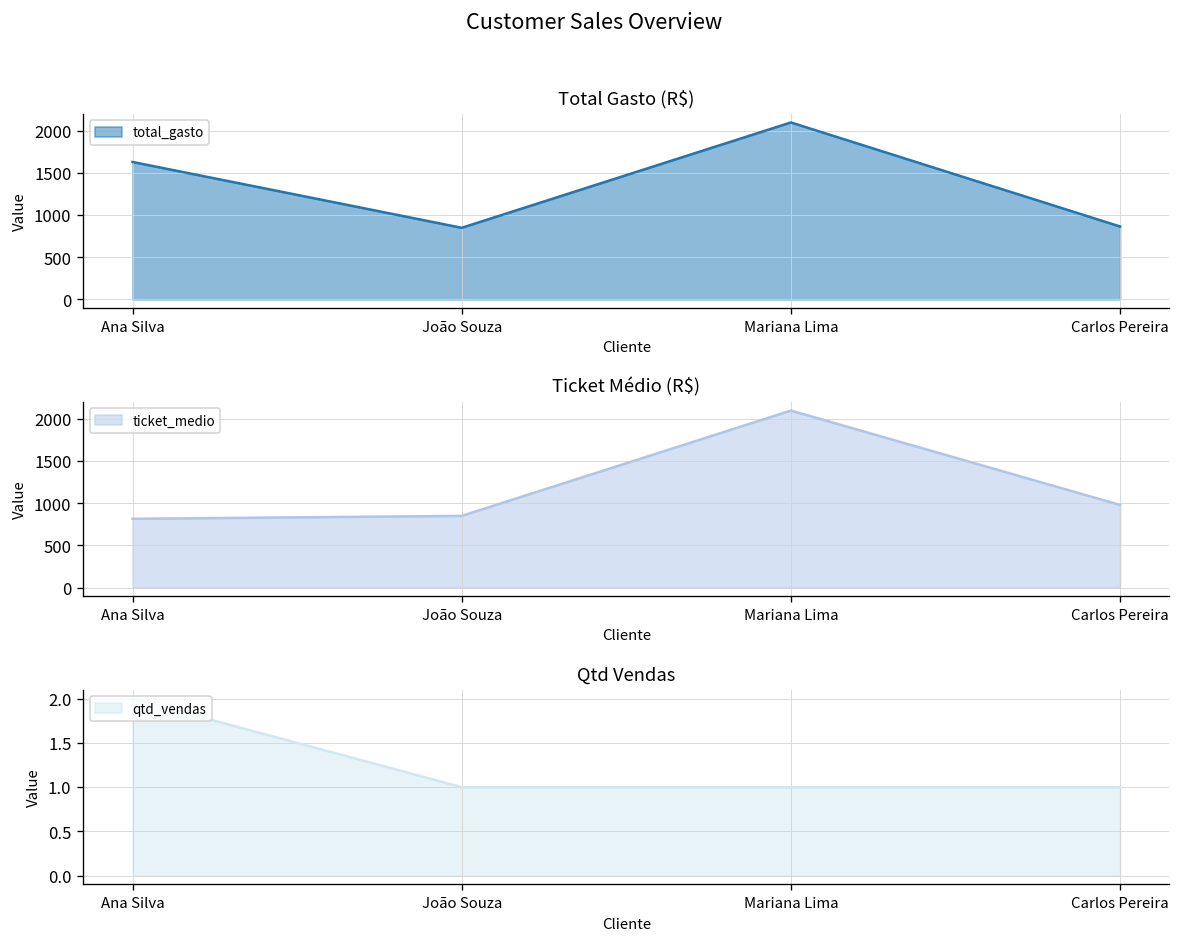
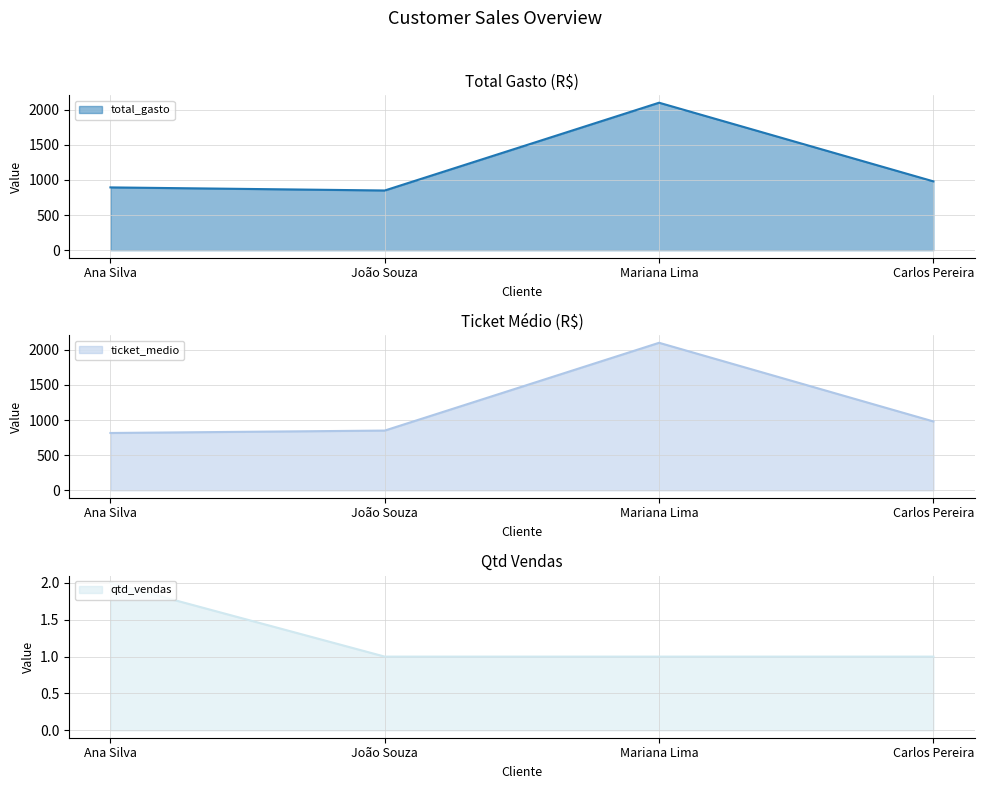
Total Gasto (R$), Ana Silva: 1600 -> 900
Total Gasto (R$), Carlos Pereira: 900 -> 1000
